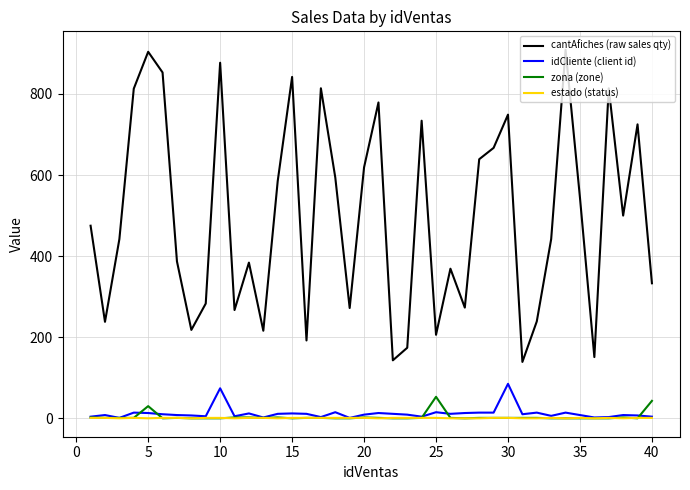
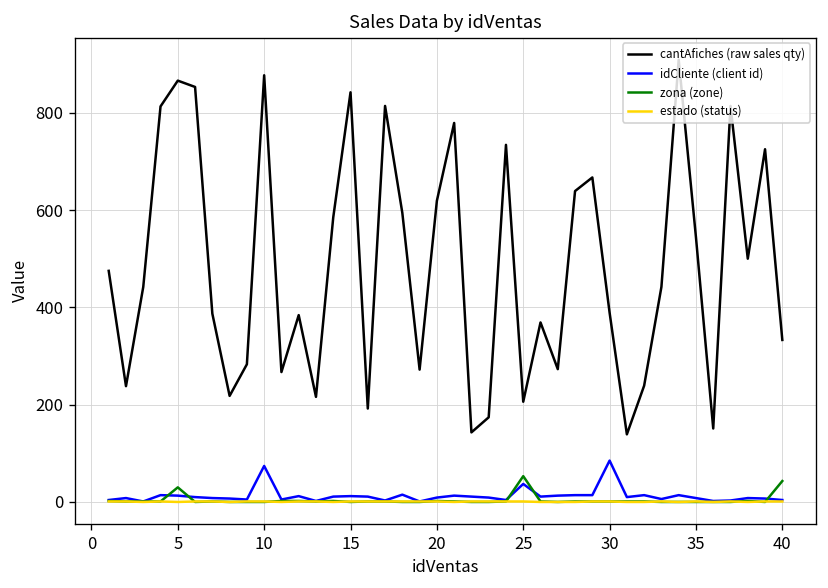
cantAfiches (raw sales qty), 5: 900 -> 870
idCliente (client id), 25: 20 -> 40
cantAfiches (raw sales qty), 30: 750 -> 390
